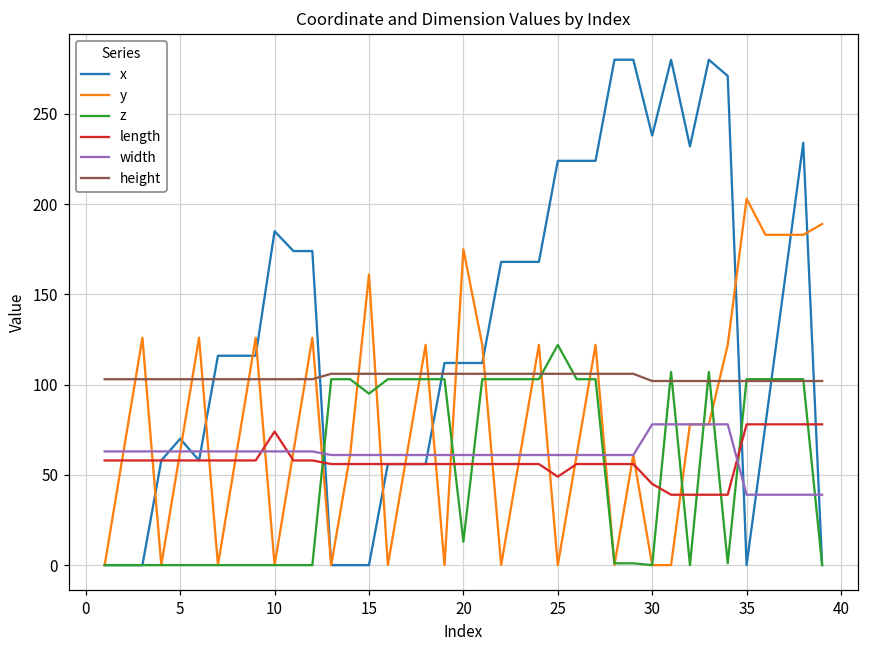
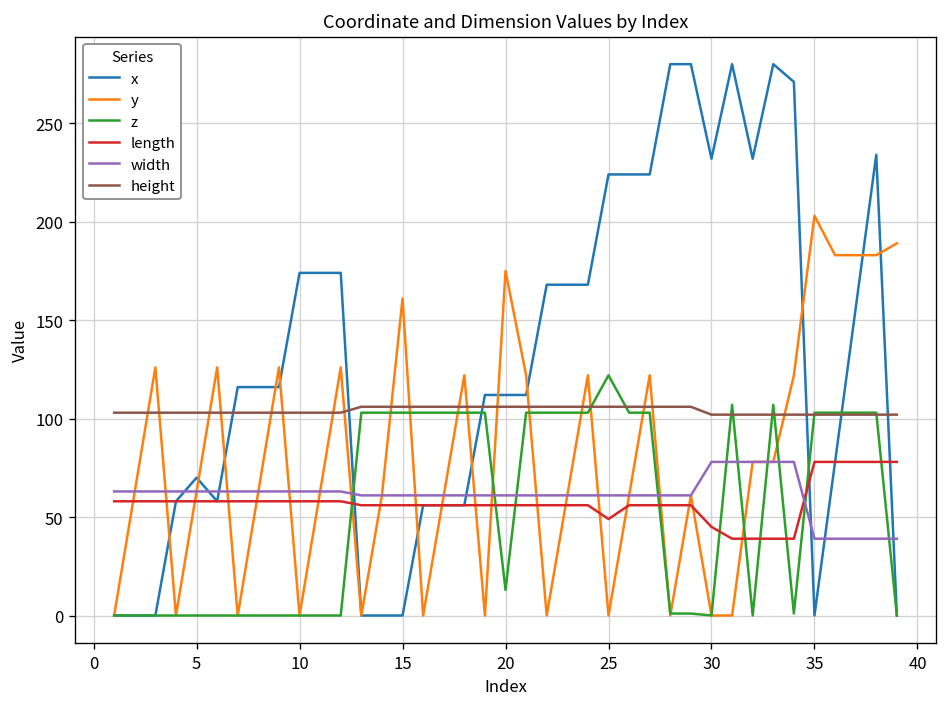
x, 10: 185 -> 174
length, 10: 74 -> 58
z, 15: 95 -> 103
x, 30: 238 -> 232
